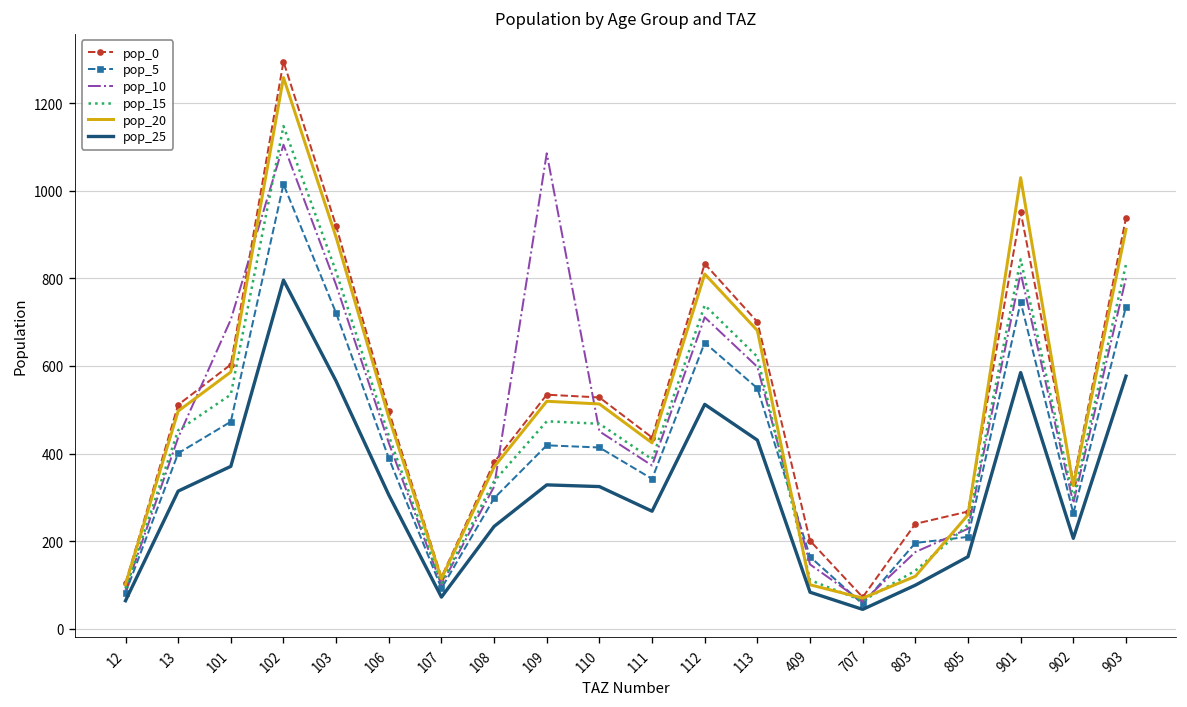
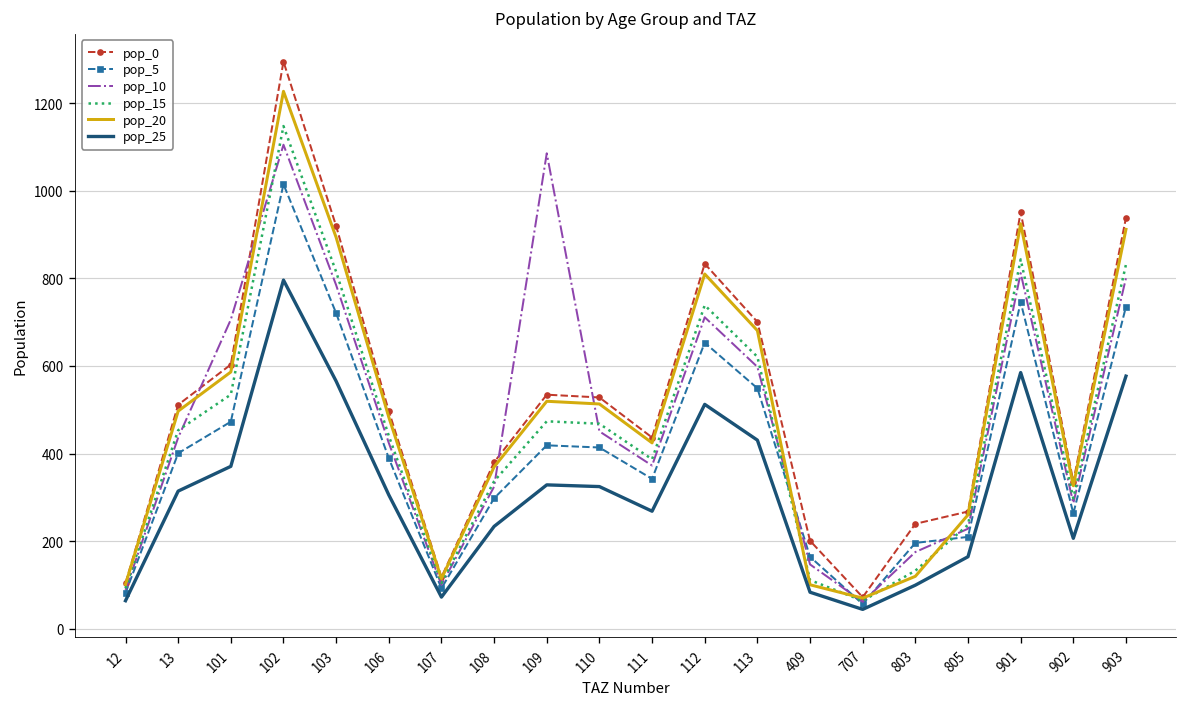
pop_20, 102: 1260 -> 1230
pop_20, 901: 1030 -> 920
